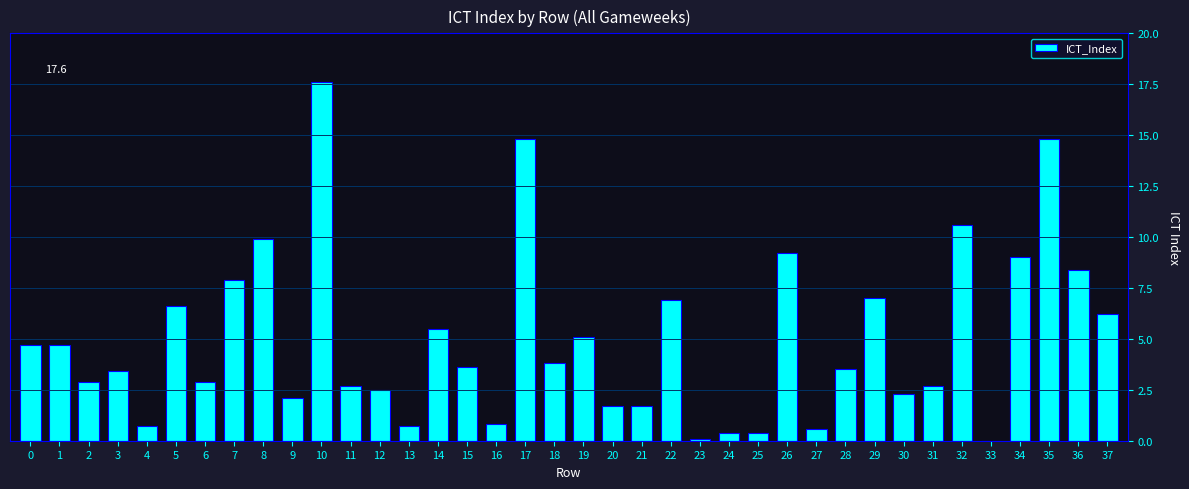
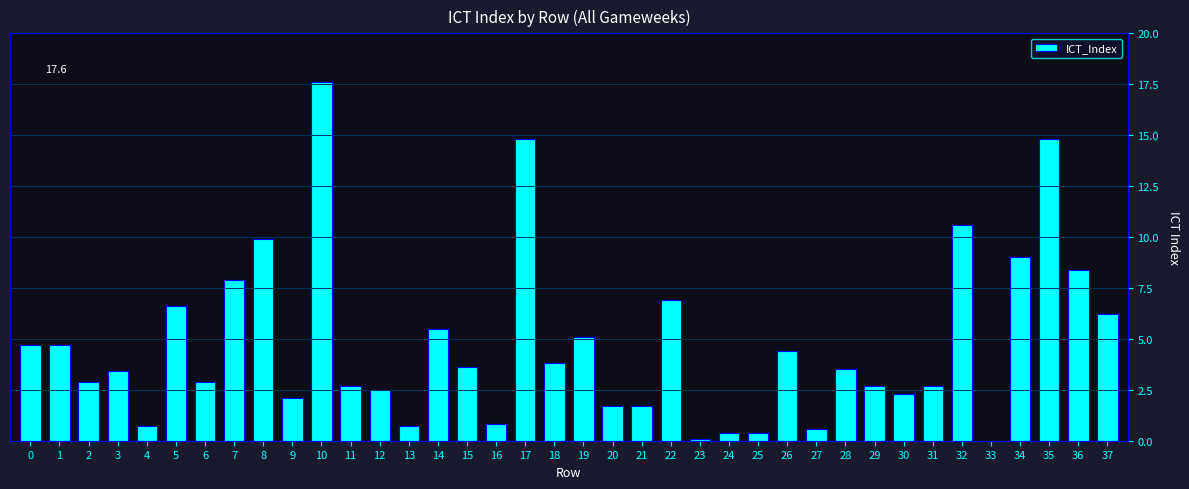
26: 9.2 -> 4.4
29: 7.0 -> 2.7
